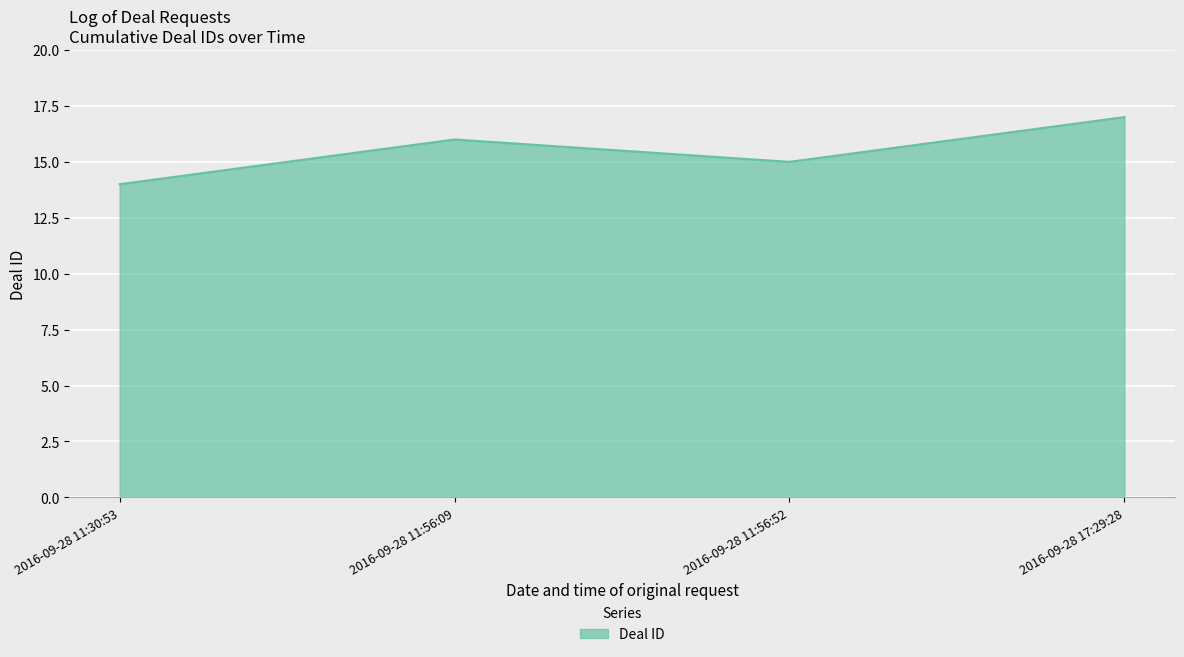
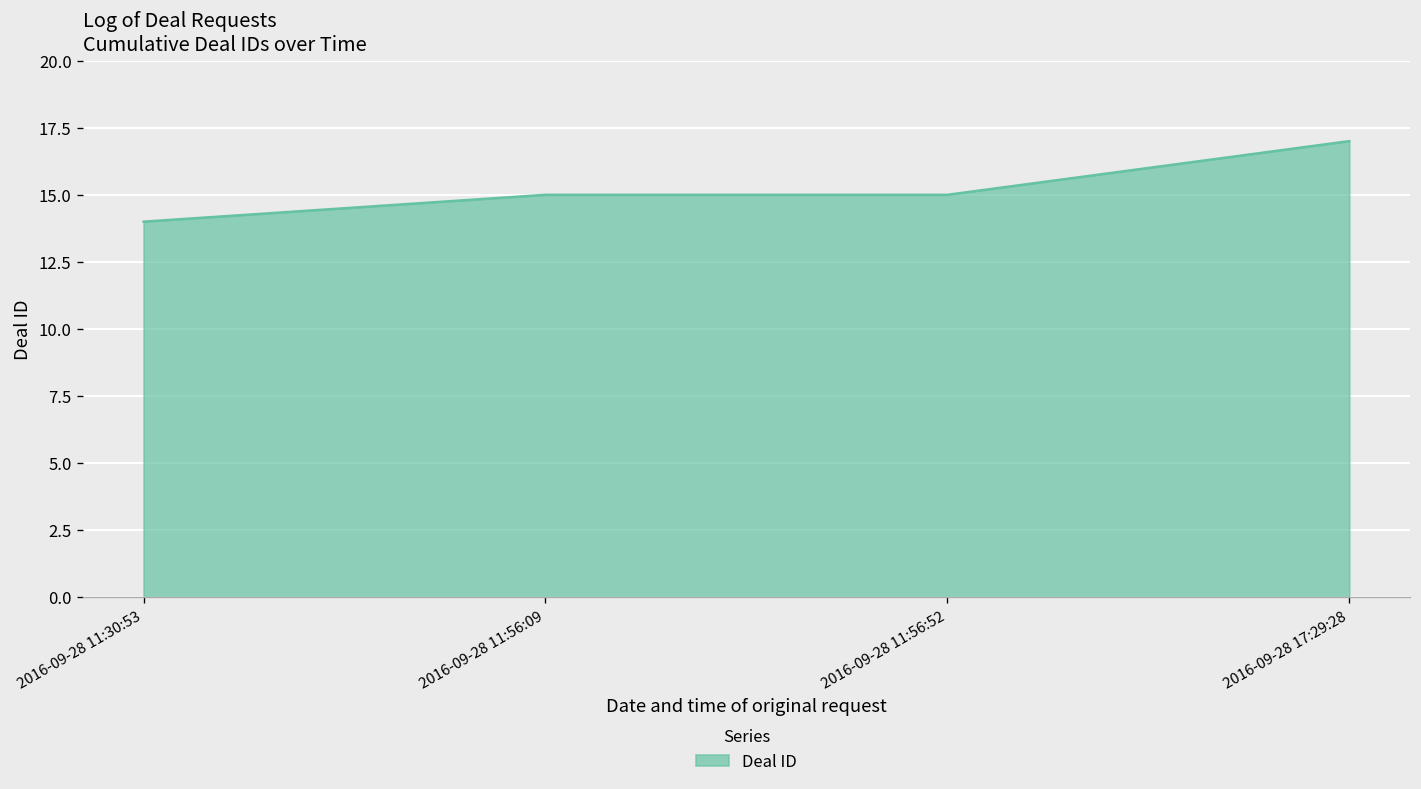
2016-09-28 11:56:09: 16 -> 15
